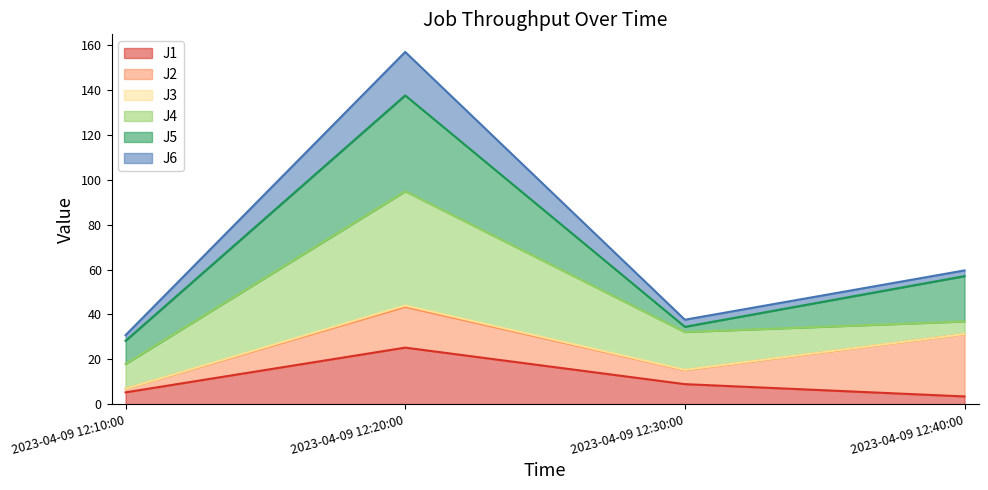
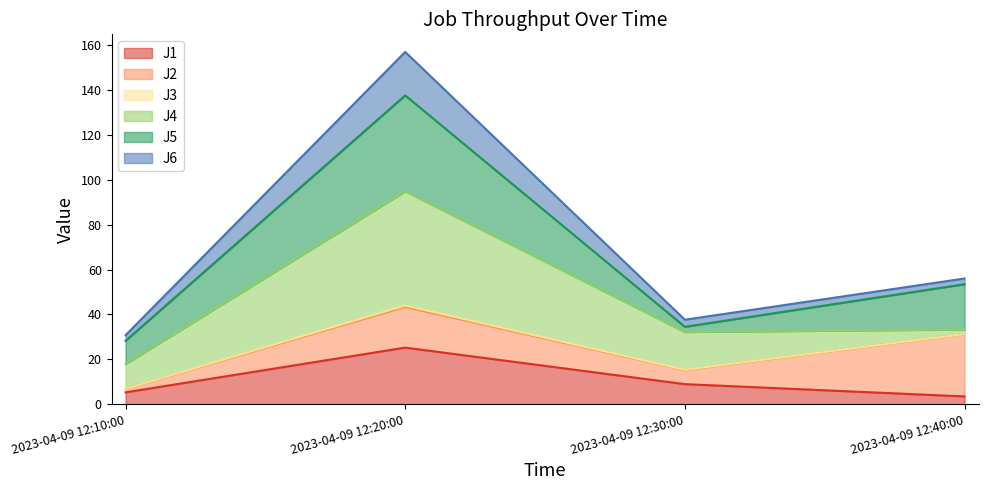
J4, 2023-04-09 12:40:00: 6 -> 2
